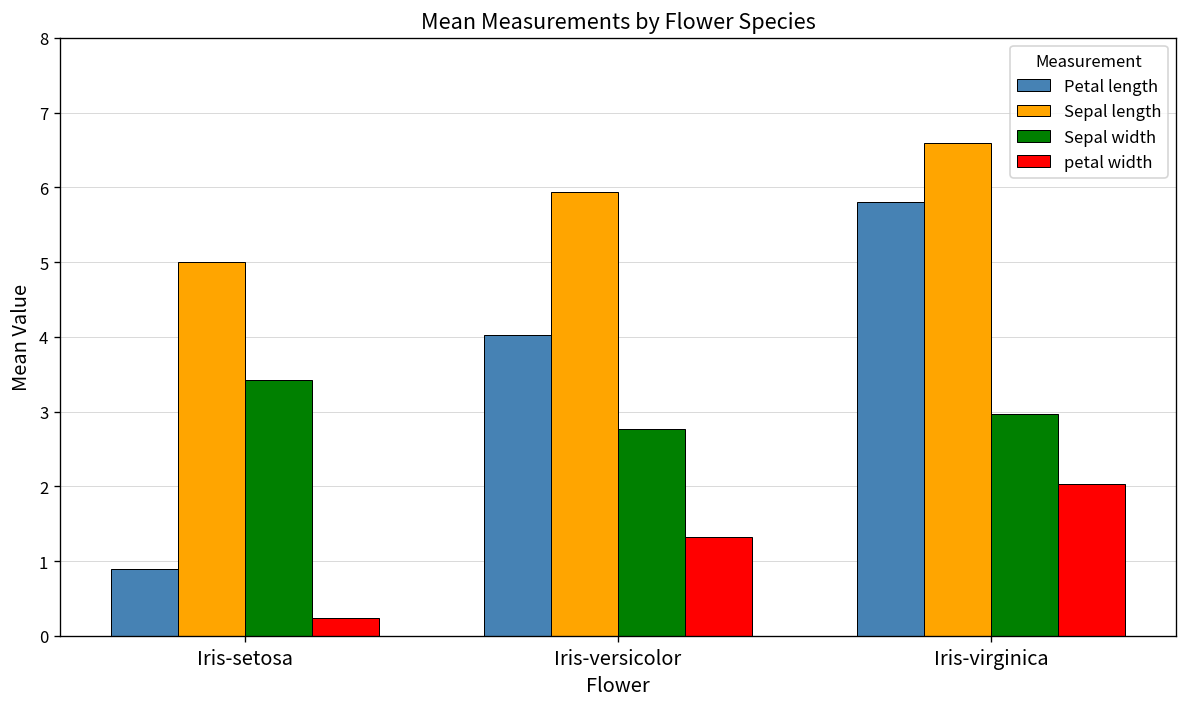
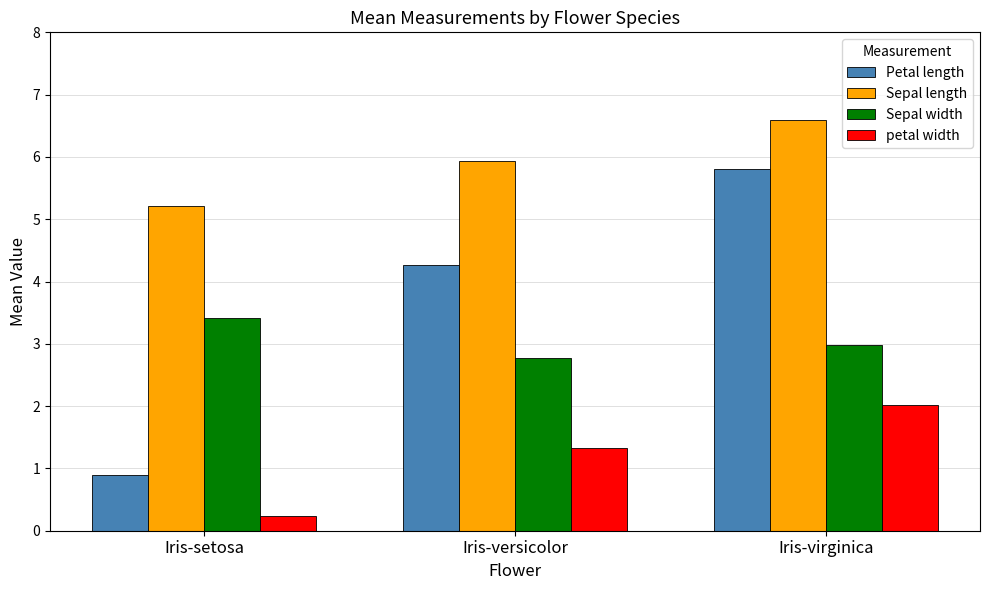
Sepal length, Iris-setosa: 5.0 -> 5.2
Petal length, Iris-versicolor: 4.0 -> 4.3
